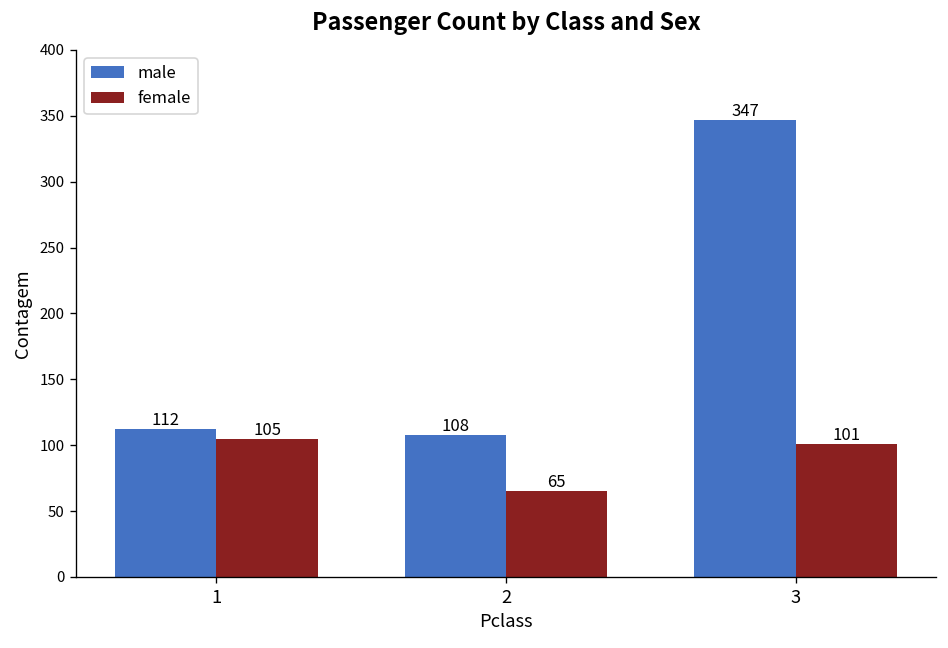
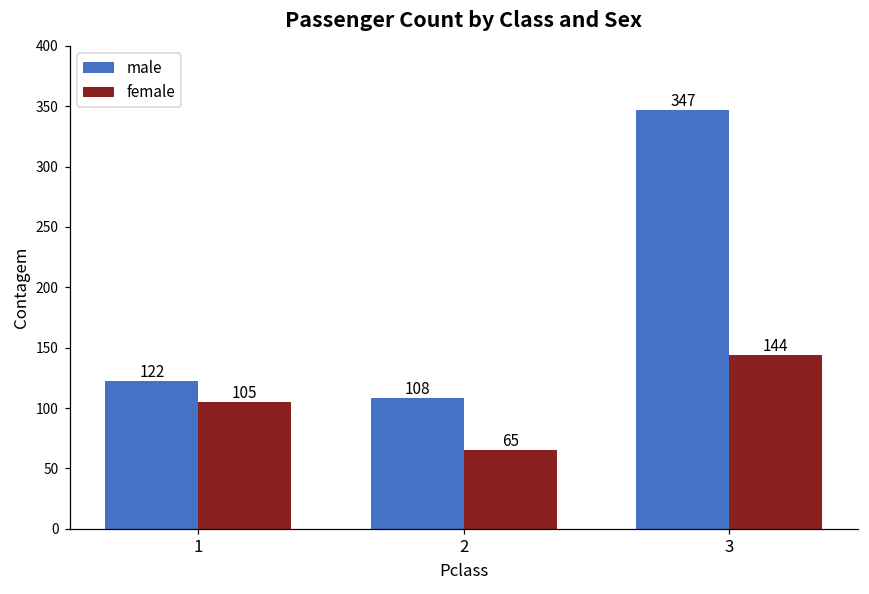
male, 1: 112 -> 122
female, 3: 101 -> 144
